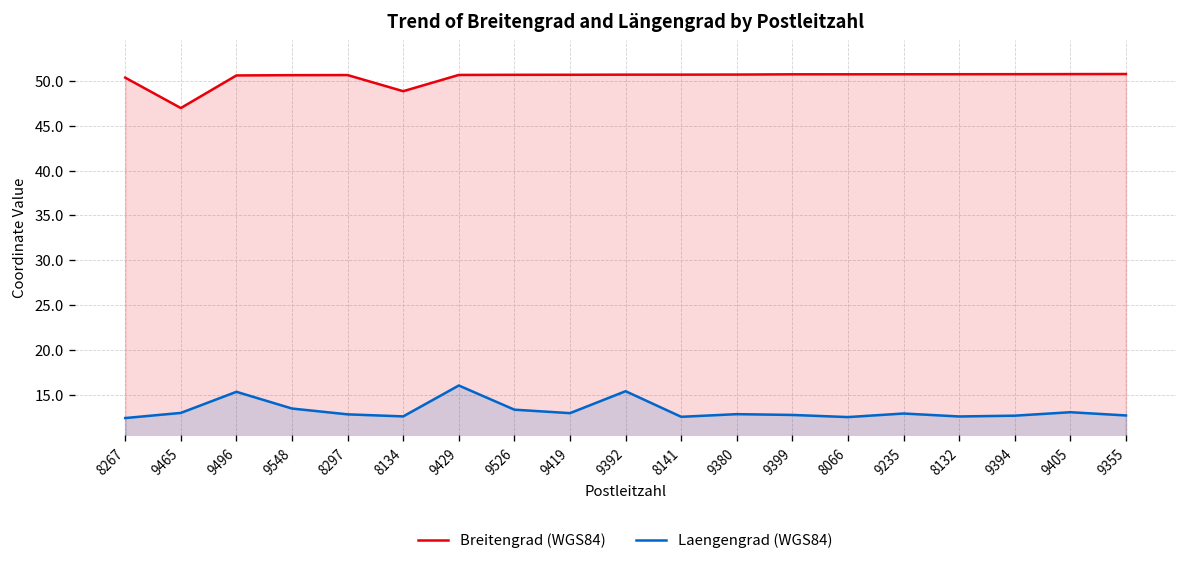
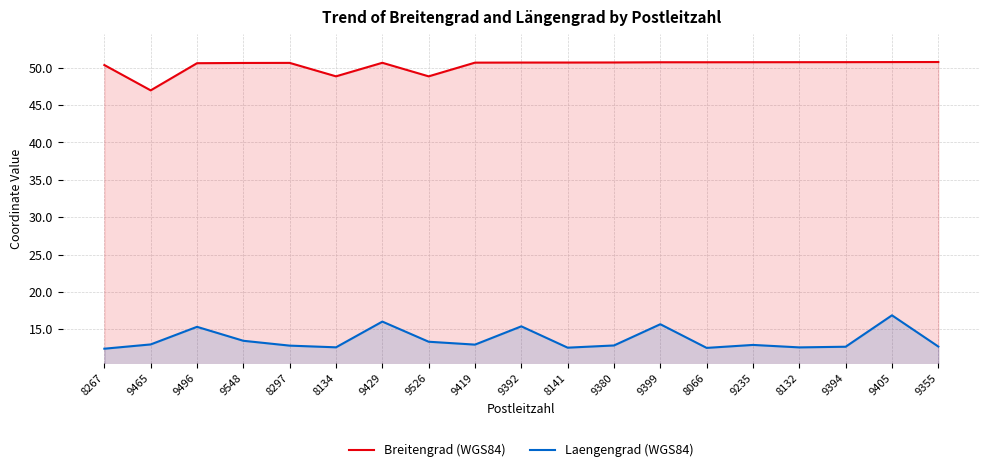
Breitengrad (WGS84), 9526: 51 -> 49
Laengengrad (WGS84), 9399: 13 -> 16
Laengengrad (WGS84), 9405: 13 -> 17
